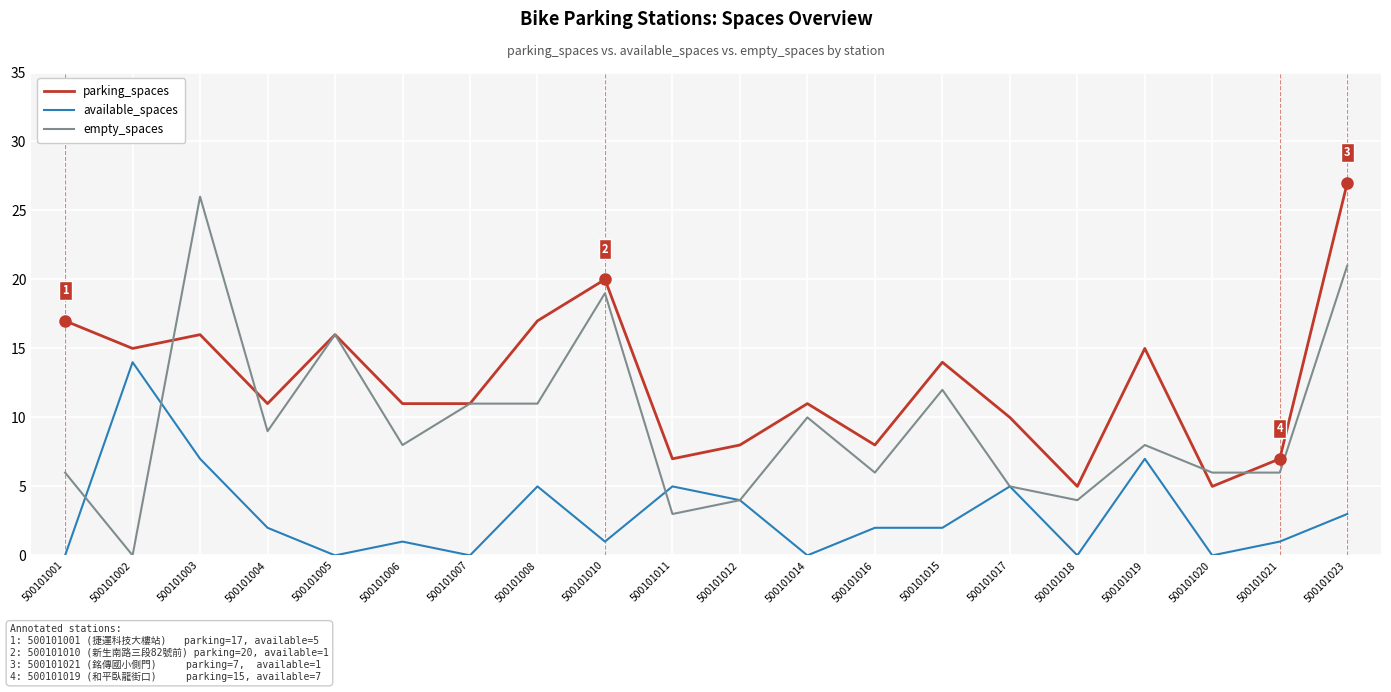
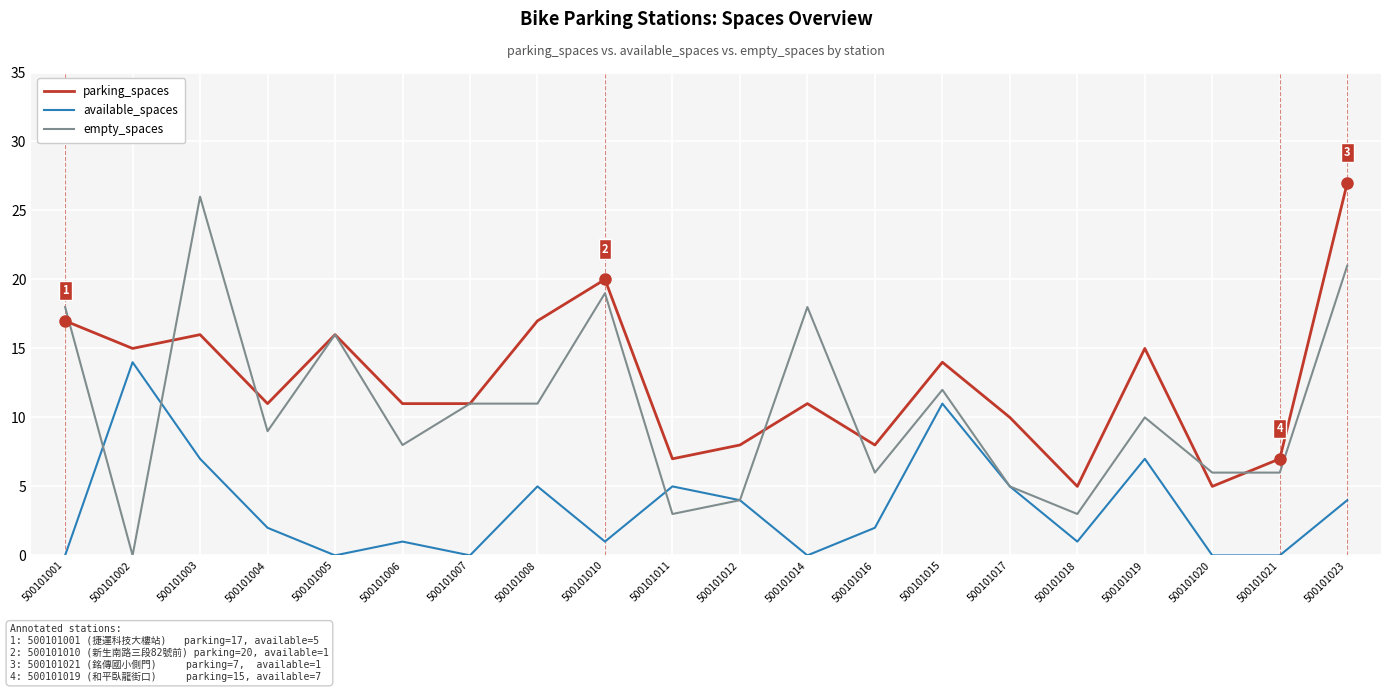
empty_spaces, 500101001: 6 -> 18
empty_spaces, 500101014: 10 -> 18
available_spaces, 500101015: 2 -> 11
available_spaces, 500101018: 0 -> 1
empty_spaces, 500101018: 4 -> 3
empty_spaces, 500101019: 8 -> 10
available_spaces, 500101021: 1 -> 0
available_spaces, 500101023: 3 -> 4
